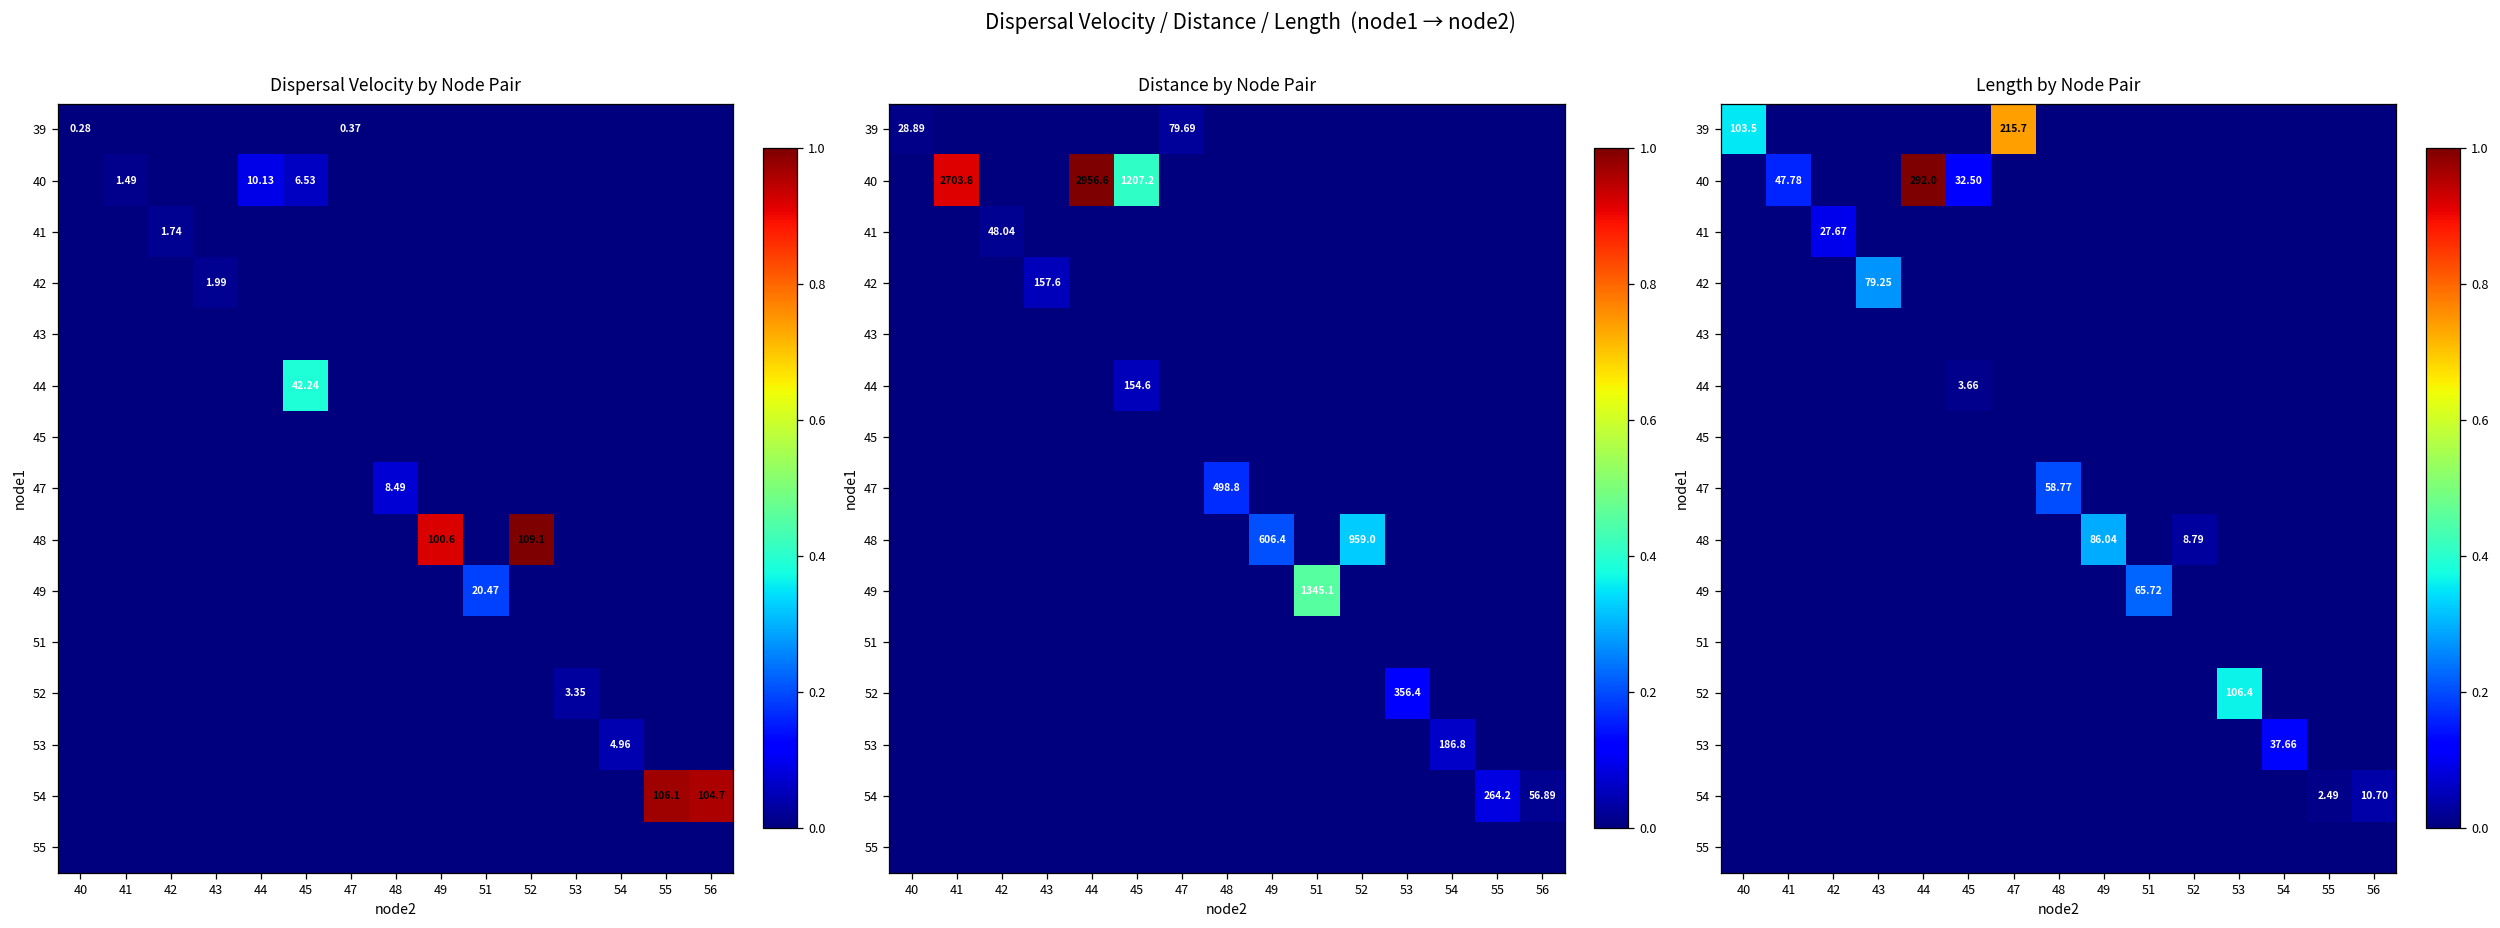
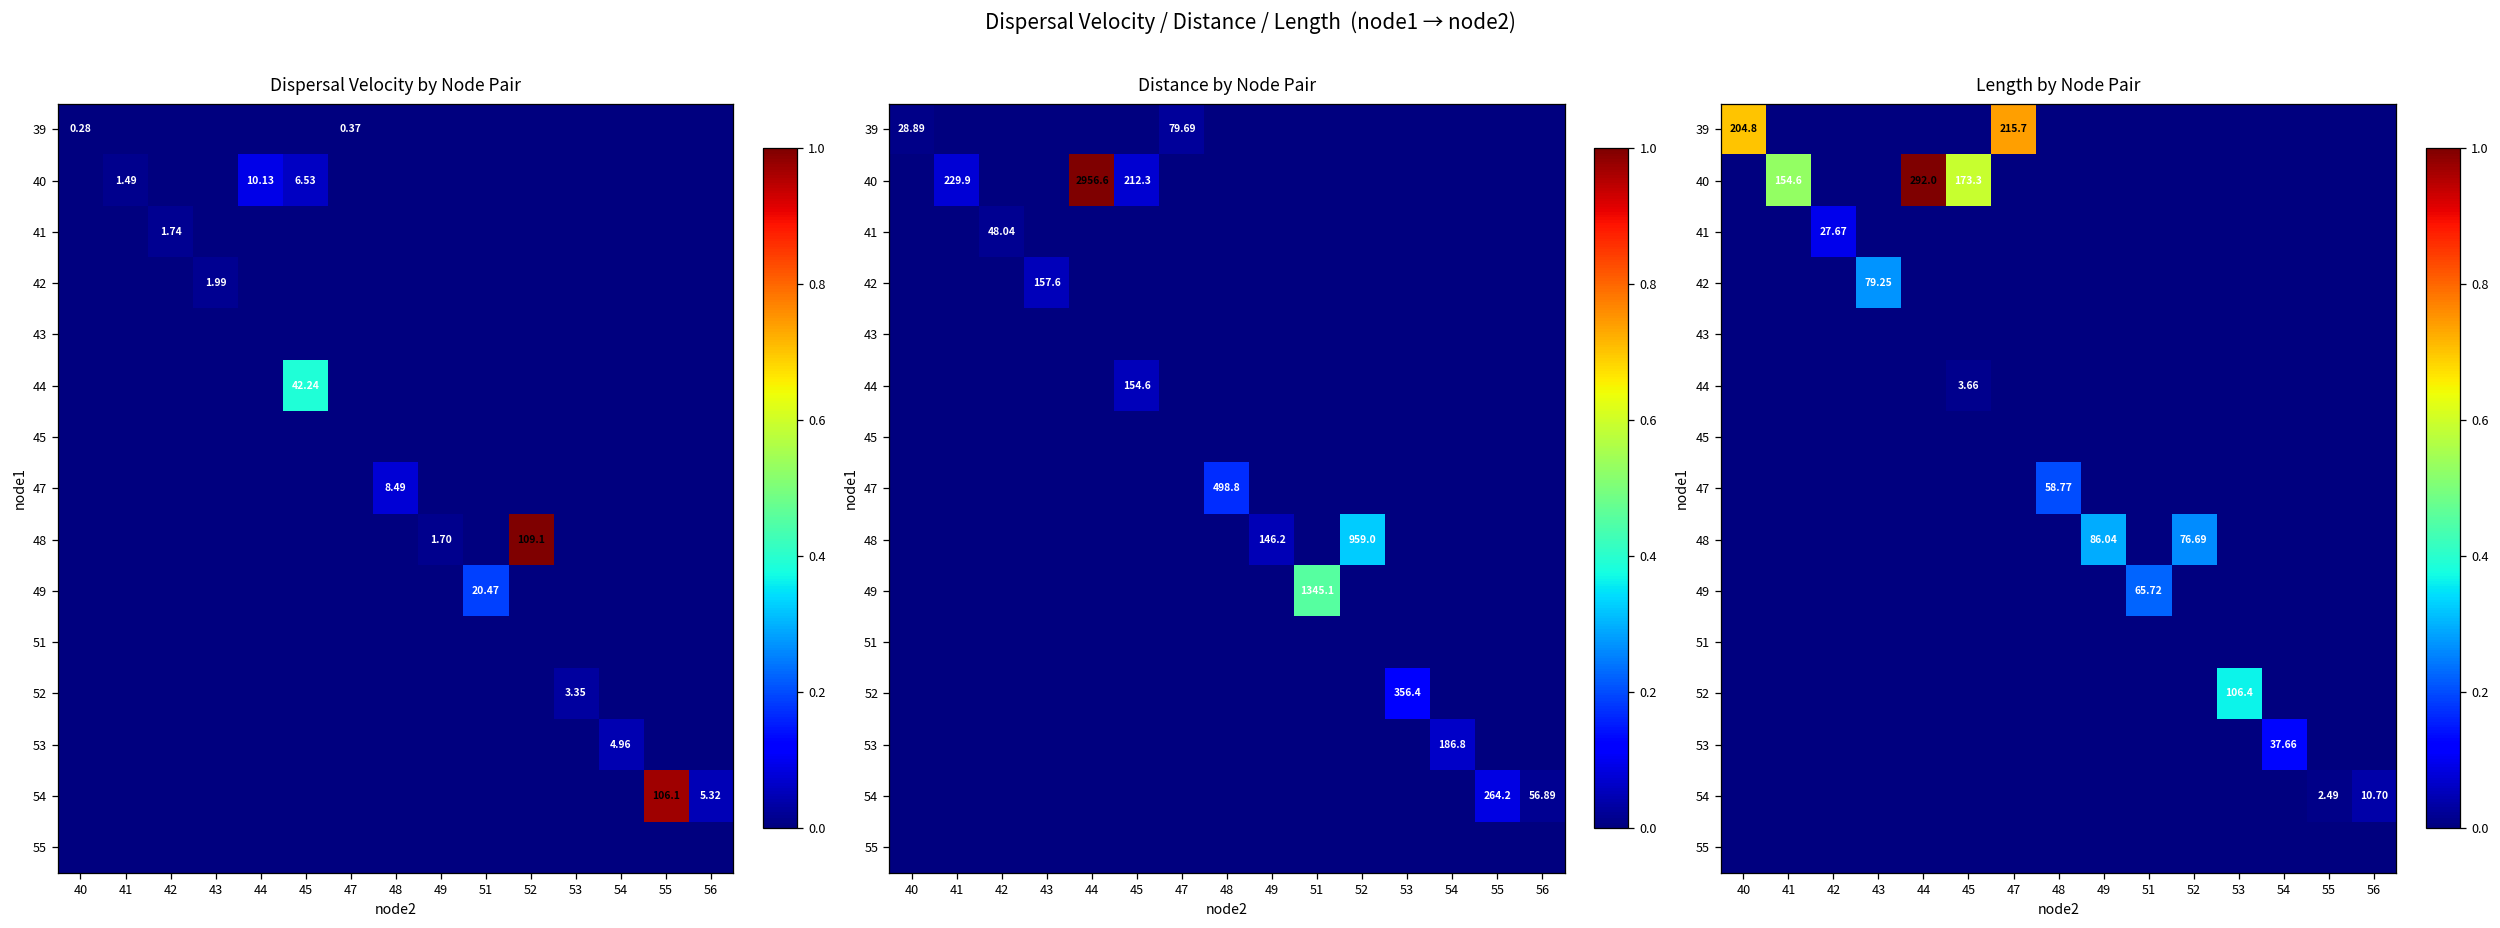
Dispersal Velocity by Node Pair, 48, 49: 100.6 -> 1.70
Dispersal Velocity by Node Pair, 54, 56: 104.7 -> 5.32
Distance by Node Pair, 40, 41: 2703.8 -> 229.9
Distance by Node Pair, 40, 45: 1207.2 -> 212.3
Distance by Node Pair, 48, 49: 606.4 -> 146.2
Length by Node Pair, 39, 40: 103.5 -> 204.8
Length by Node Pair, 40, 41: 47.78 -> 154.6
Length by Node Pair, 40, 45: 32.50 -> 173.3
Length by Node Pair, 48, 52: 8.79 -> 76.69
